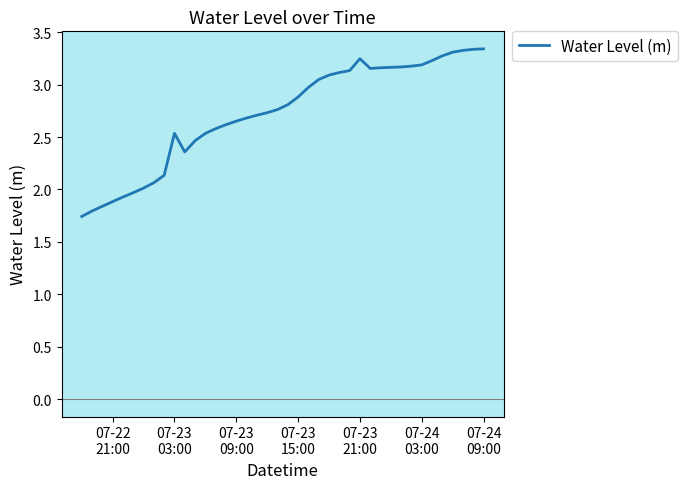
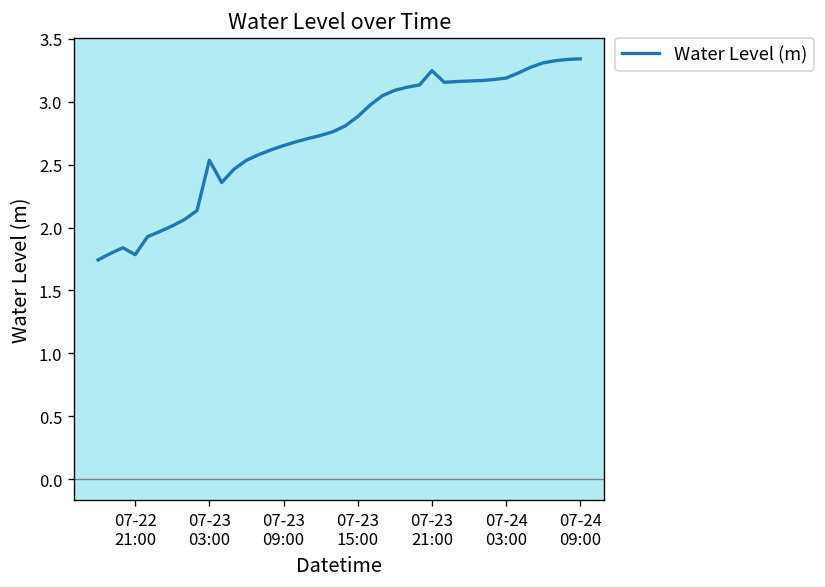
07-22 21:00: 1.88 -> 1.78
